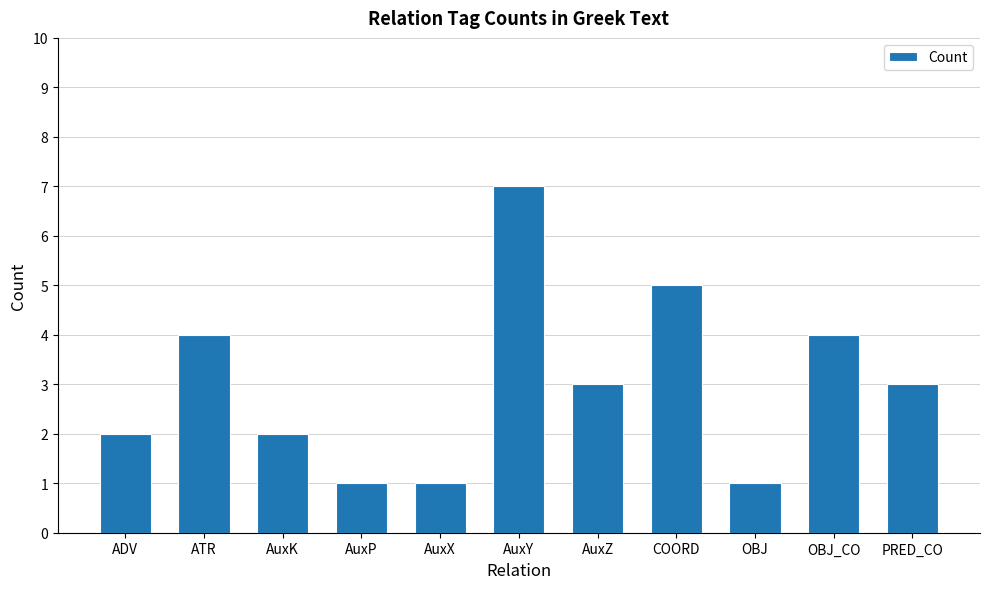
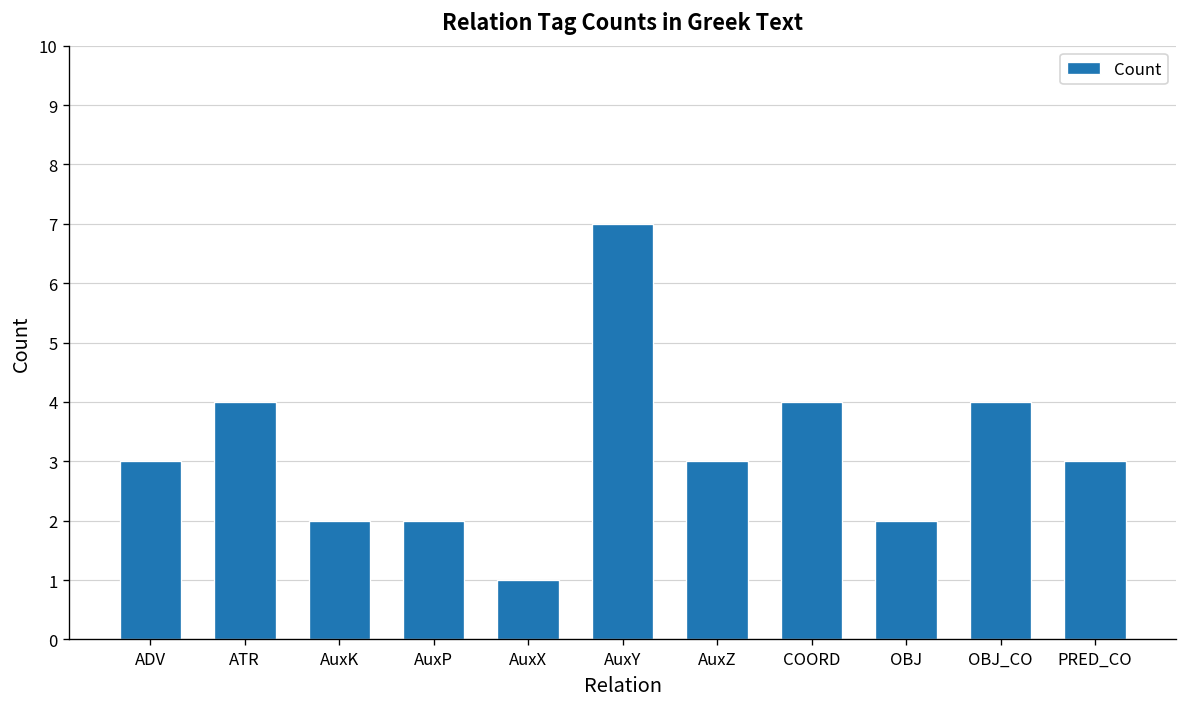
ADV: 2 -> 3
AuxP: 1 -> 2
COORD: 5 -> 4
OBJ: 1 -> 2
